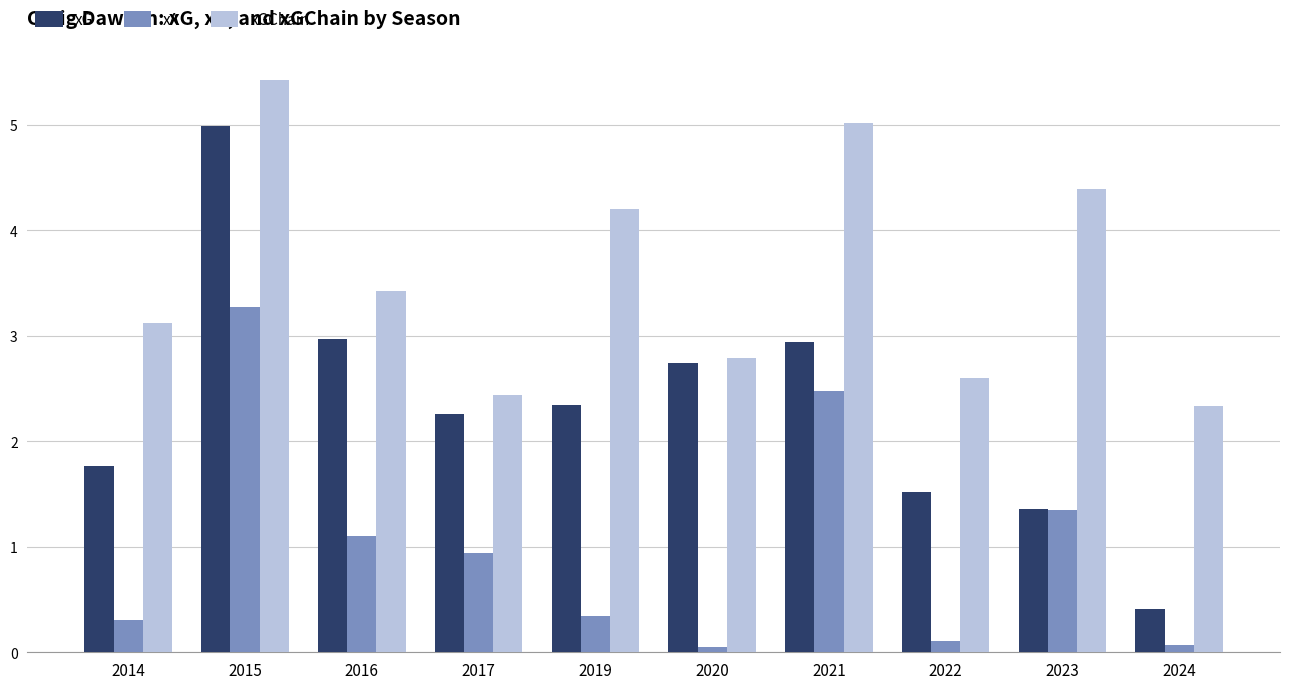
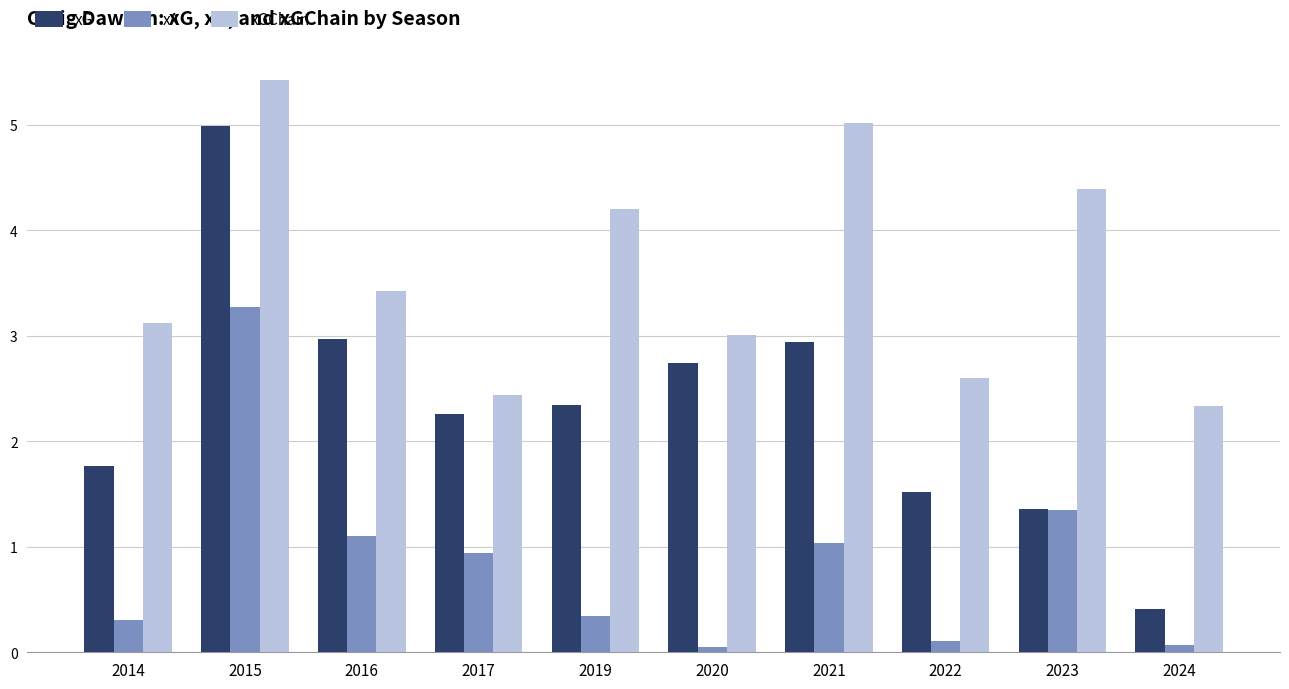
xGChain, 2020: 2.79 -> 3.01
xA, 2021: 2.48 -> 1.04
